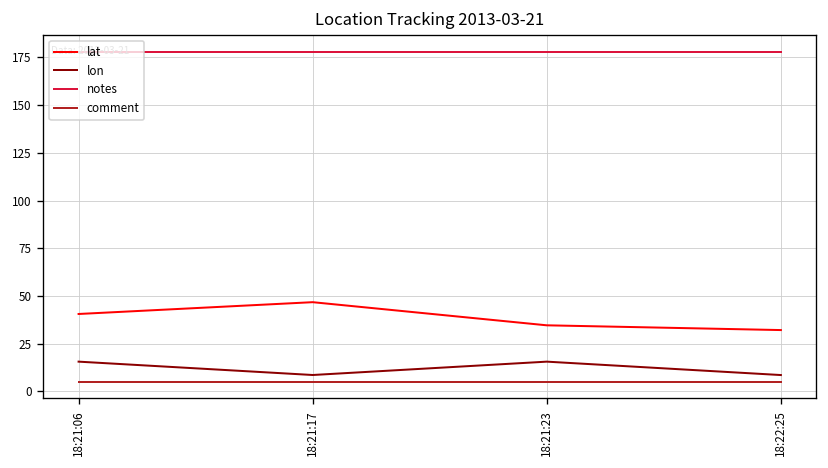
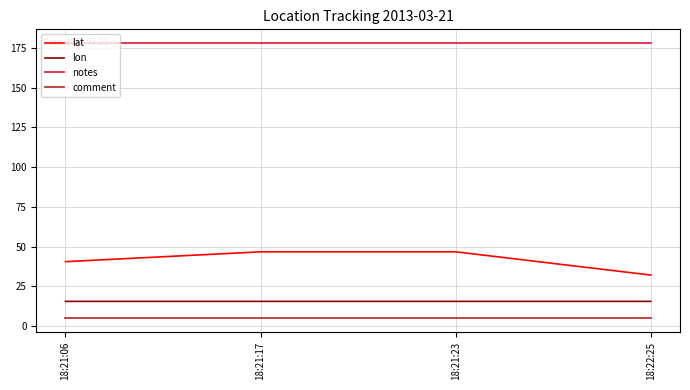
lon, 18:21:17: 9 -> 16
lat, 18:21:23: 35 -> 47
lon, 18:22:25: 9 -> 16
